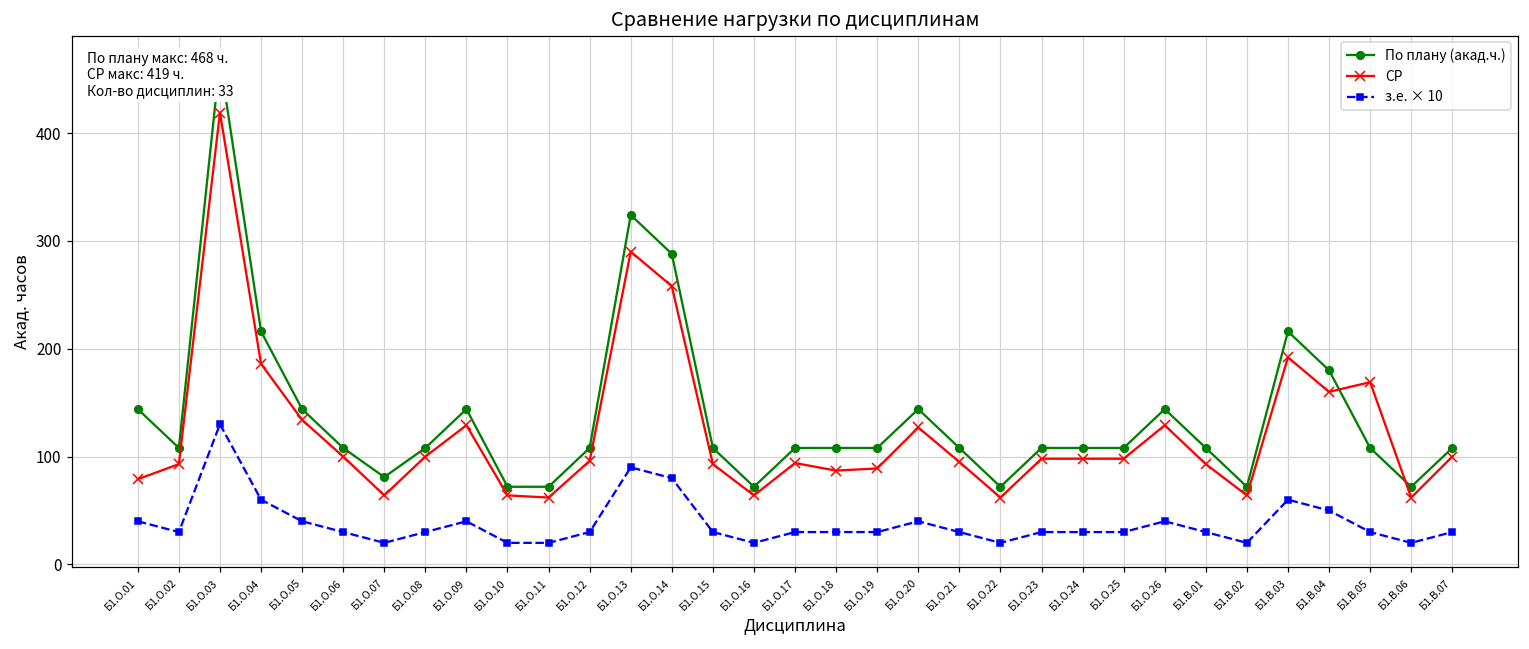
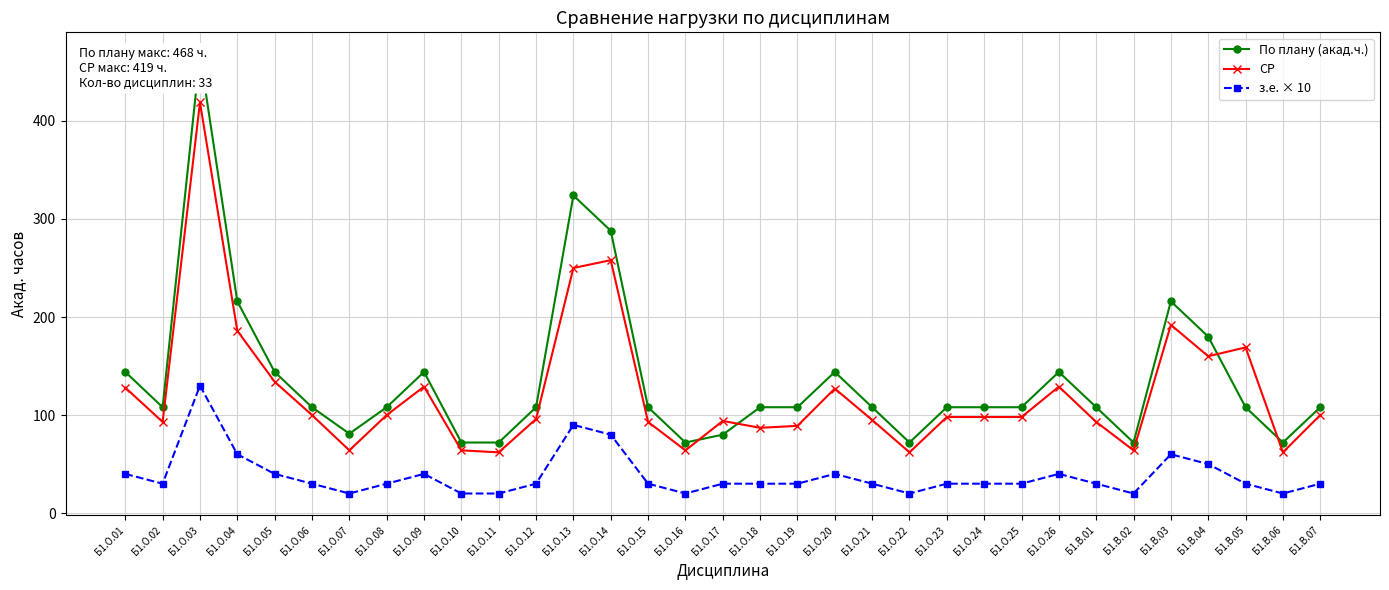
СР, Б1.О.01: 80 -> 130
СР, Б1.О.13: 290 -> 250
По плану (акад.ч.), Б1.О.17: 110 -> 80
